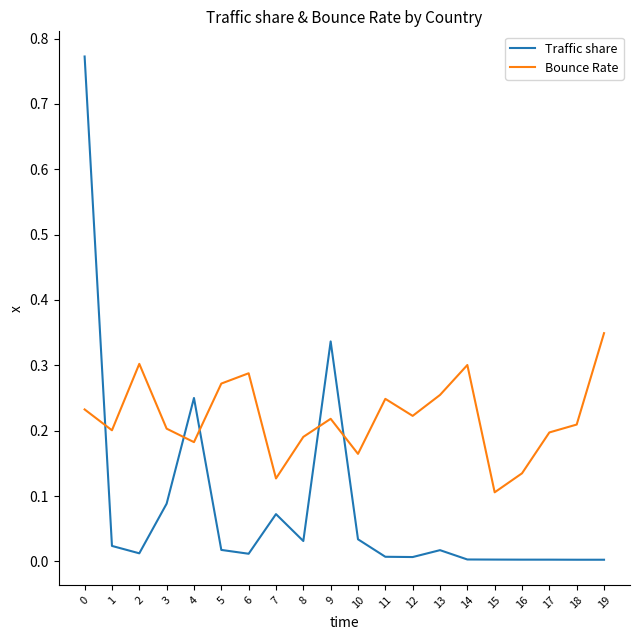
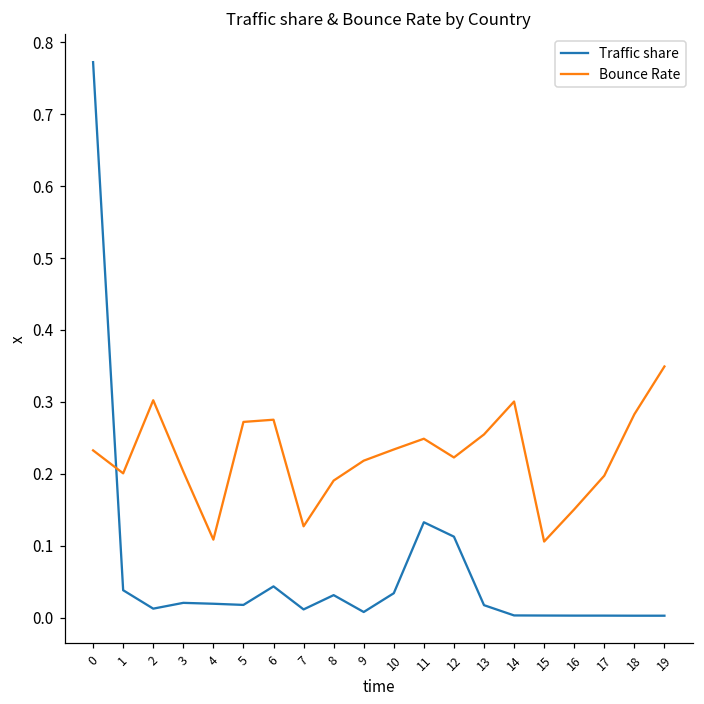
Traffic share, 1: 0.02 -> 0.04
Traffic share, 3: 0.09 -> 0.02
Traffic share, 4: 0.25 -> 0.02
Bounce Rate, 4: 0.18 -> 0.11
Traffic share, 6: 0.01 -> 0.04
Bounce Rate, 6: 0.29 -> 0.28
Traffic share, 7: 0.07 -> 0.01
Traffic share, 9: 0.34 -> 0.01
Bounce Rate, 10: 0.16 -> 0.23
Traffic share, 11: 0.01 -> 0.13
Traffic share, 12: 0.01 -> 0.11
Bounce Rate, 16: 0.13 -> 0.15
Bounce Rate, 18: 0.21 -> 0.28
